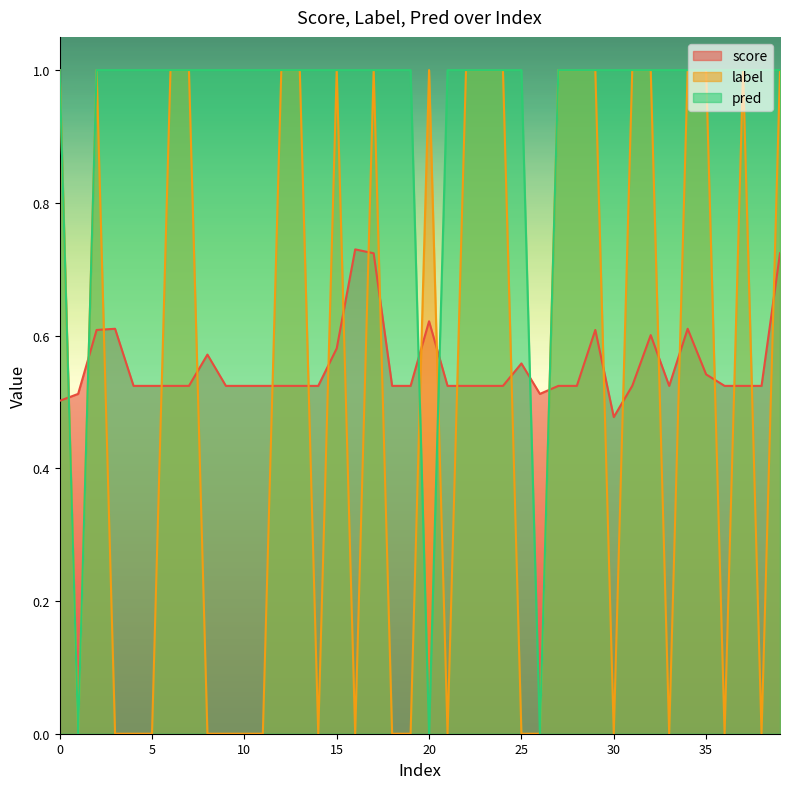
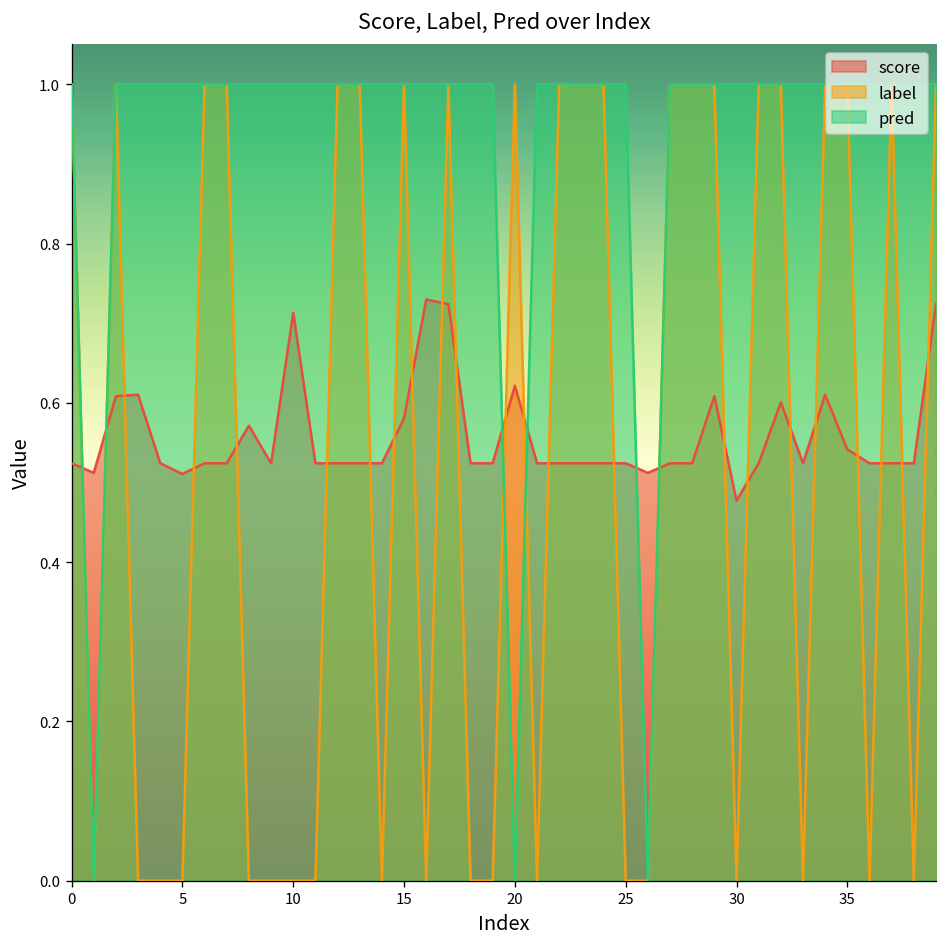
score, 0: 0.50 -> 0.52
score, 5: 0.52 -> 0.51
score, 10: 0.52 -> 0.71
score, 25: 0.56 -> 0.52
